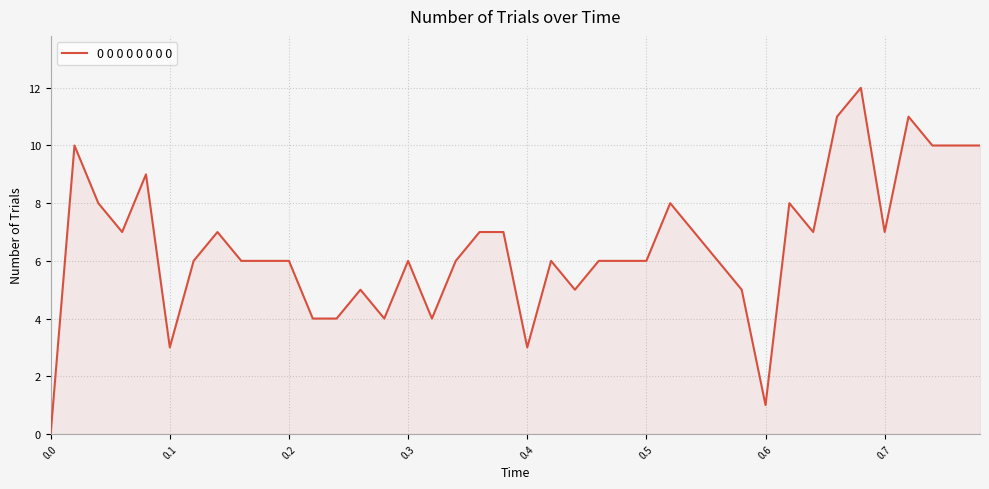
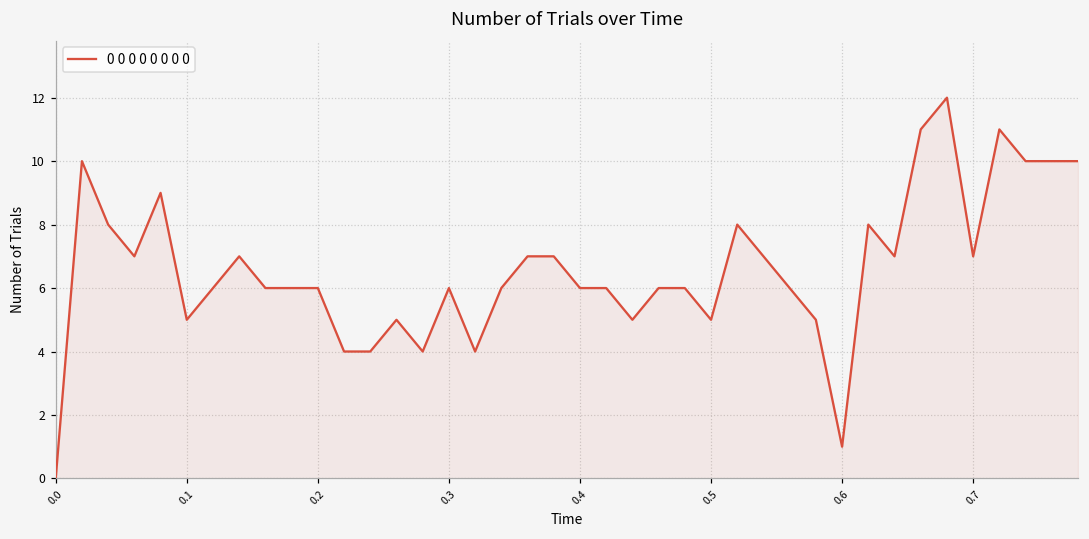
0.1: 3 -> 5
0.4: 3 -> 6
0.5: 6 -> 5
